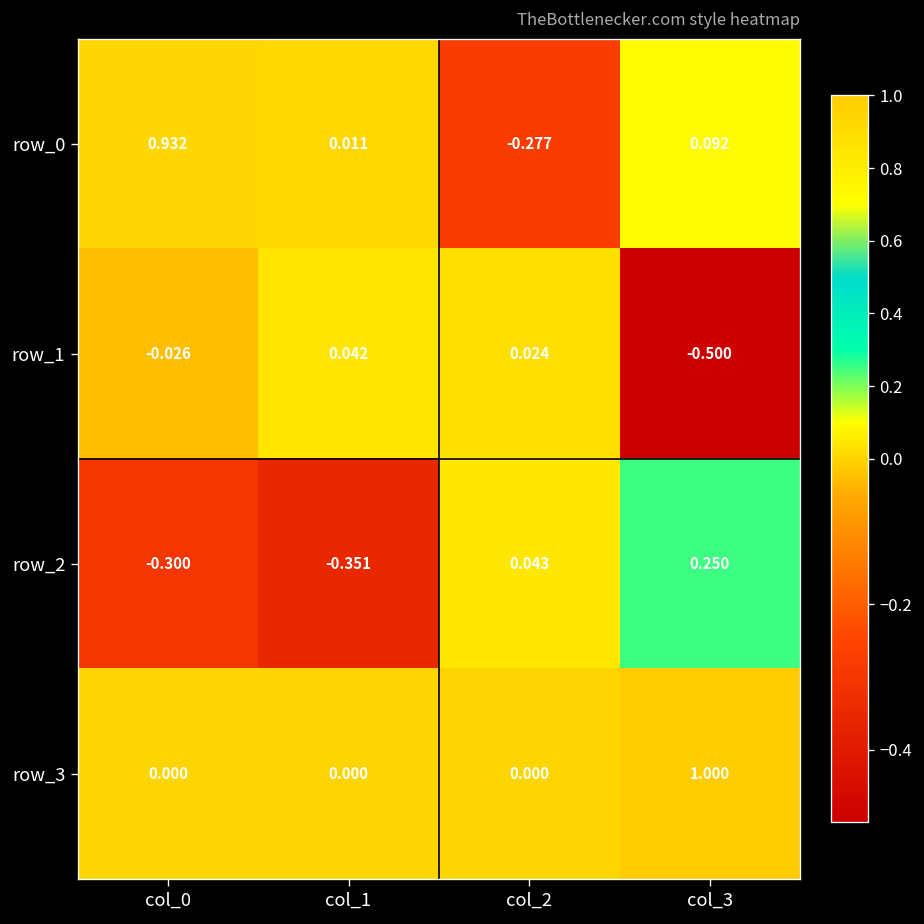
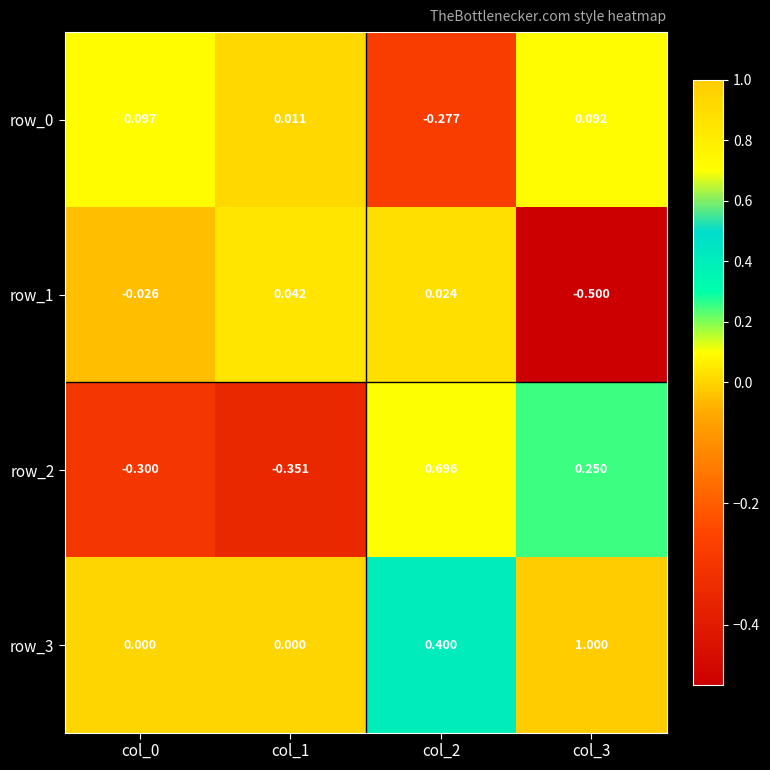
row_0, col_0: 0.932 -> 0.097
row_2, col_2: 0.043 -> 0.696
row_3, col_2: 0.000 -> 0.400
